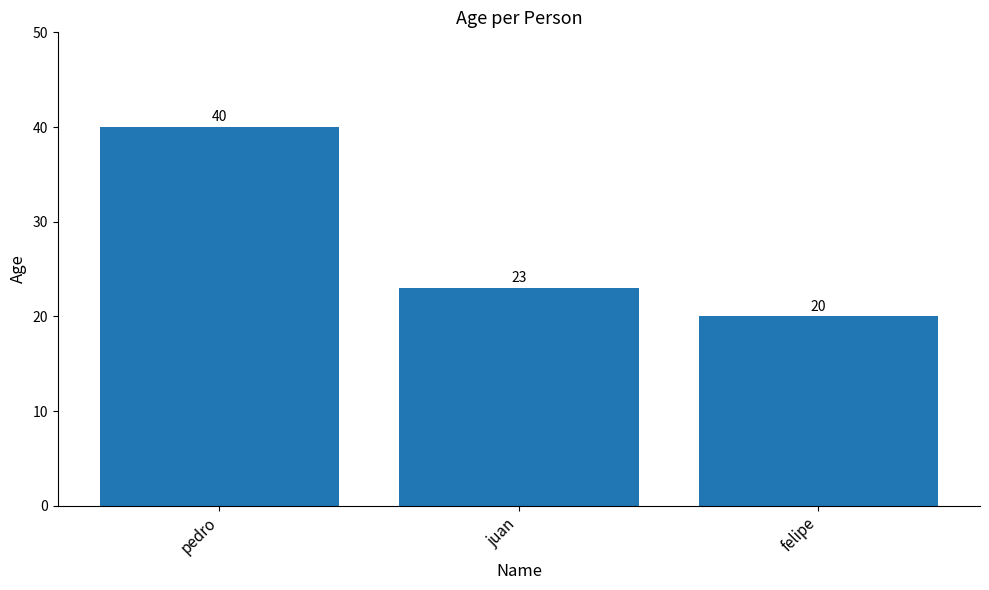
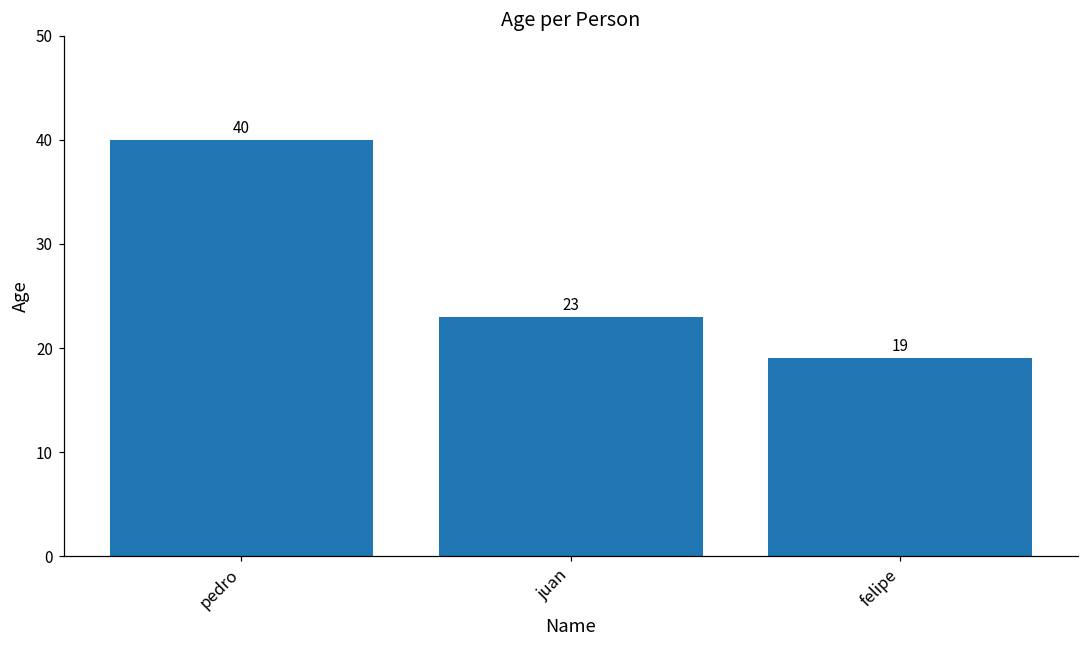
felipe: 20 -> 19
